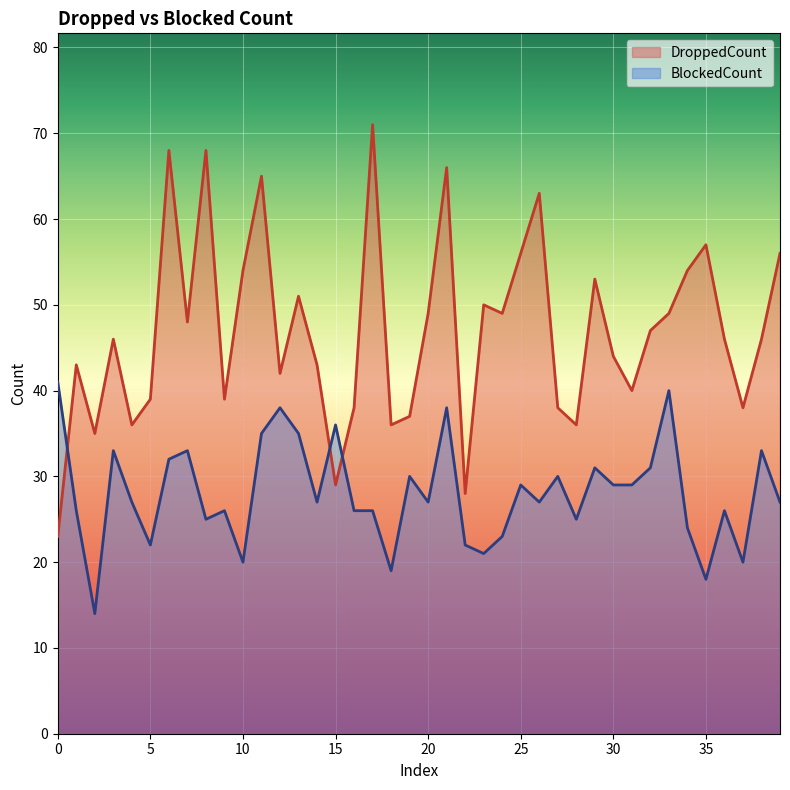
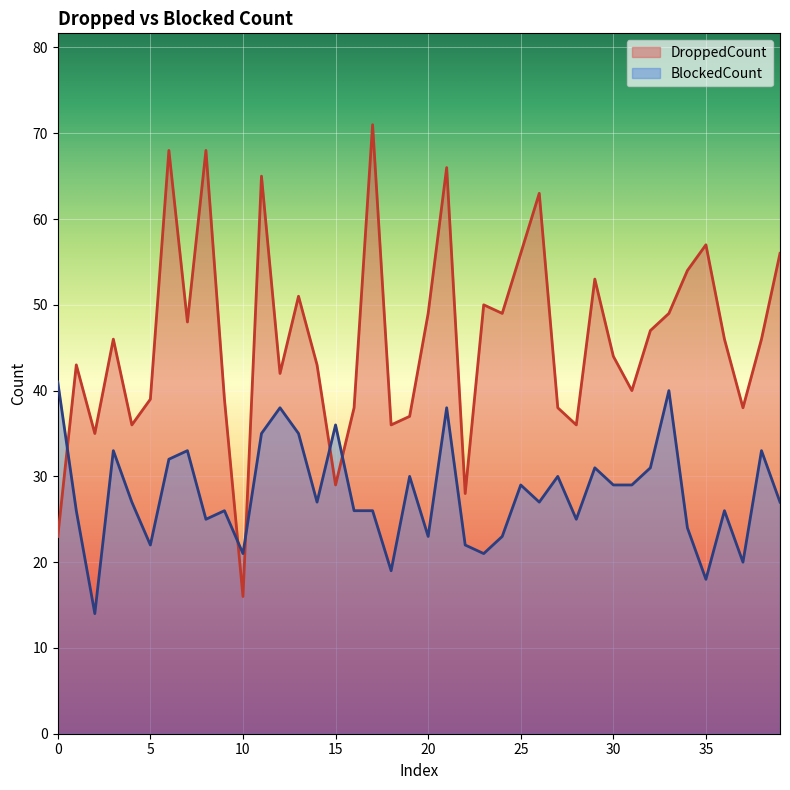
DroppedCount, 10: 54 -> 16
BlockedCount, 10: 20 -> 21
BlockedCount, 20: 27 -> 23
